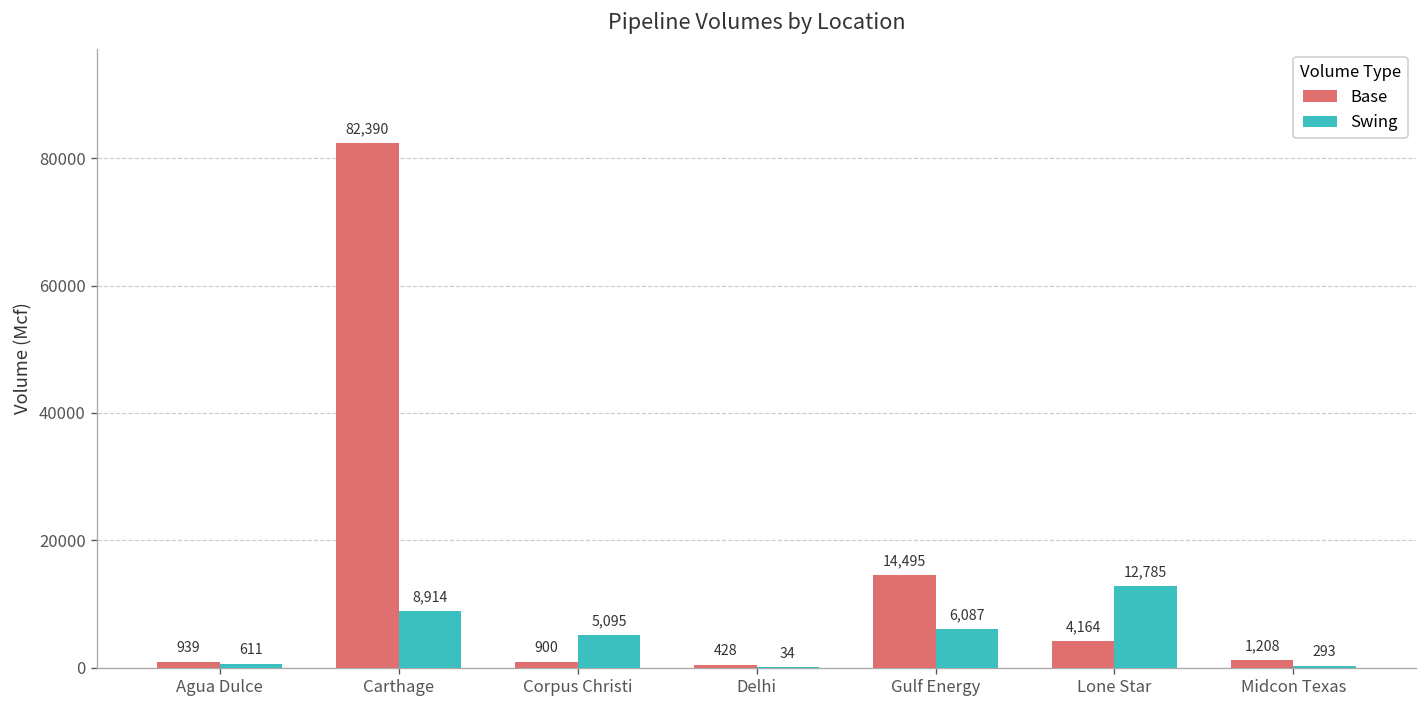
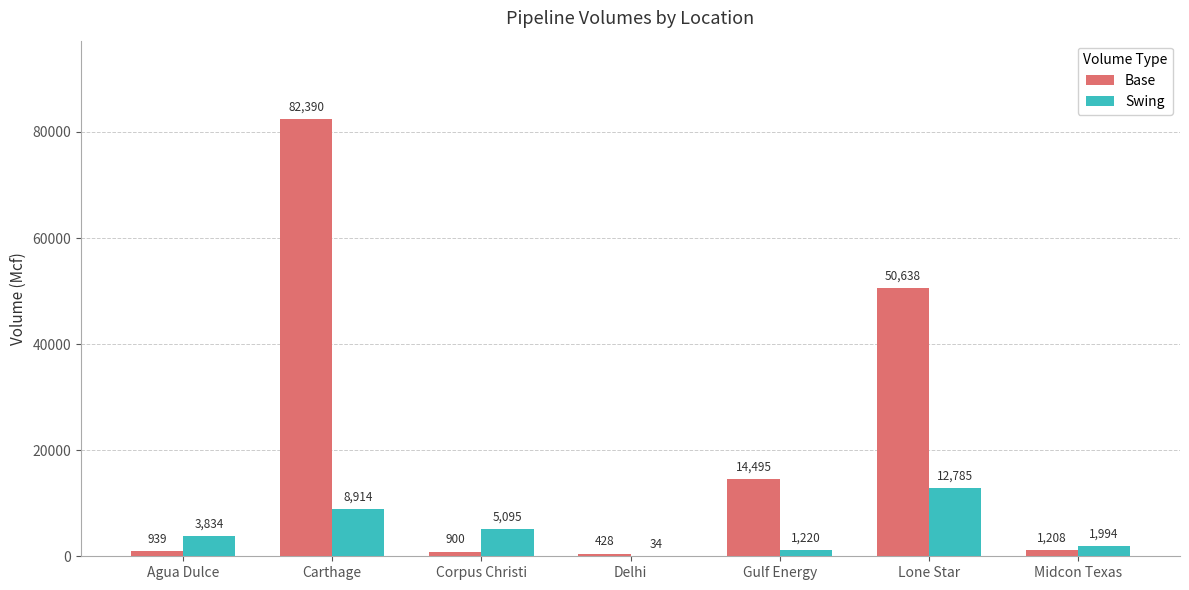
Swing, Agua Dulce: 611 -> 3,834
Swing, Gulf Energy: 6,087 -> 1,220
Base, Lone Star: 4,164 -> 50,638
Swing, Midcon Texas: 293 -> 1,994
